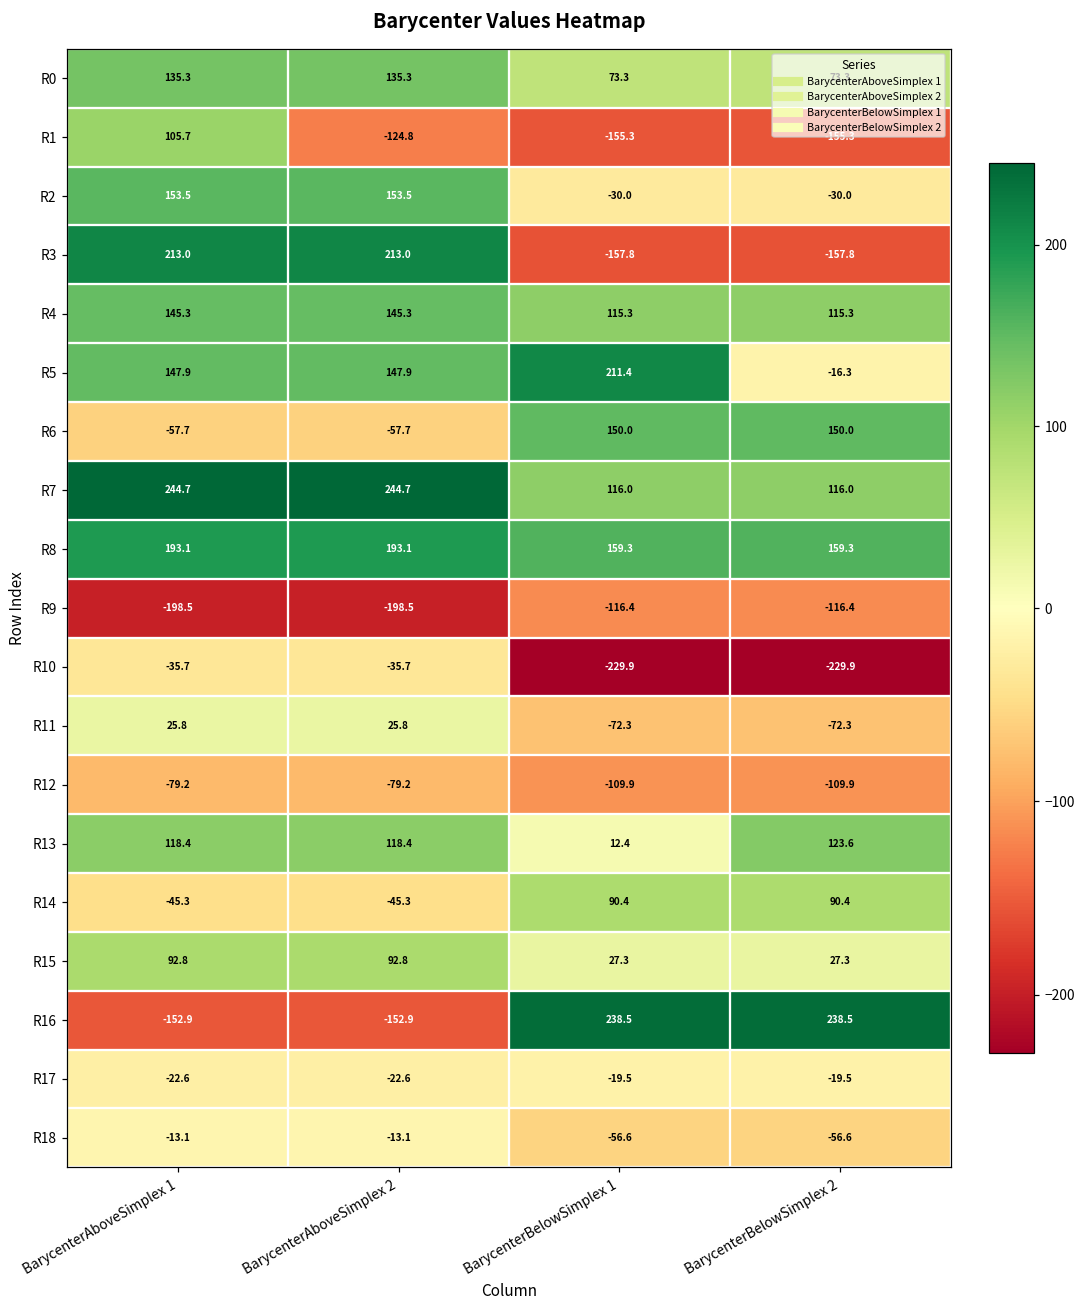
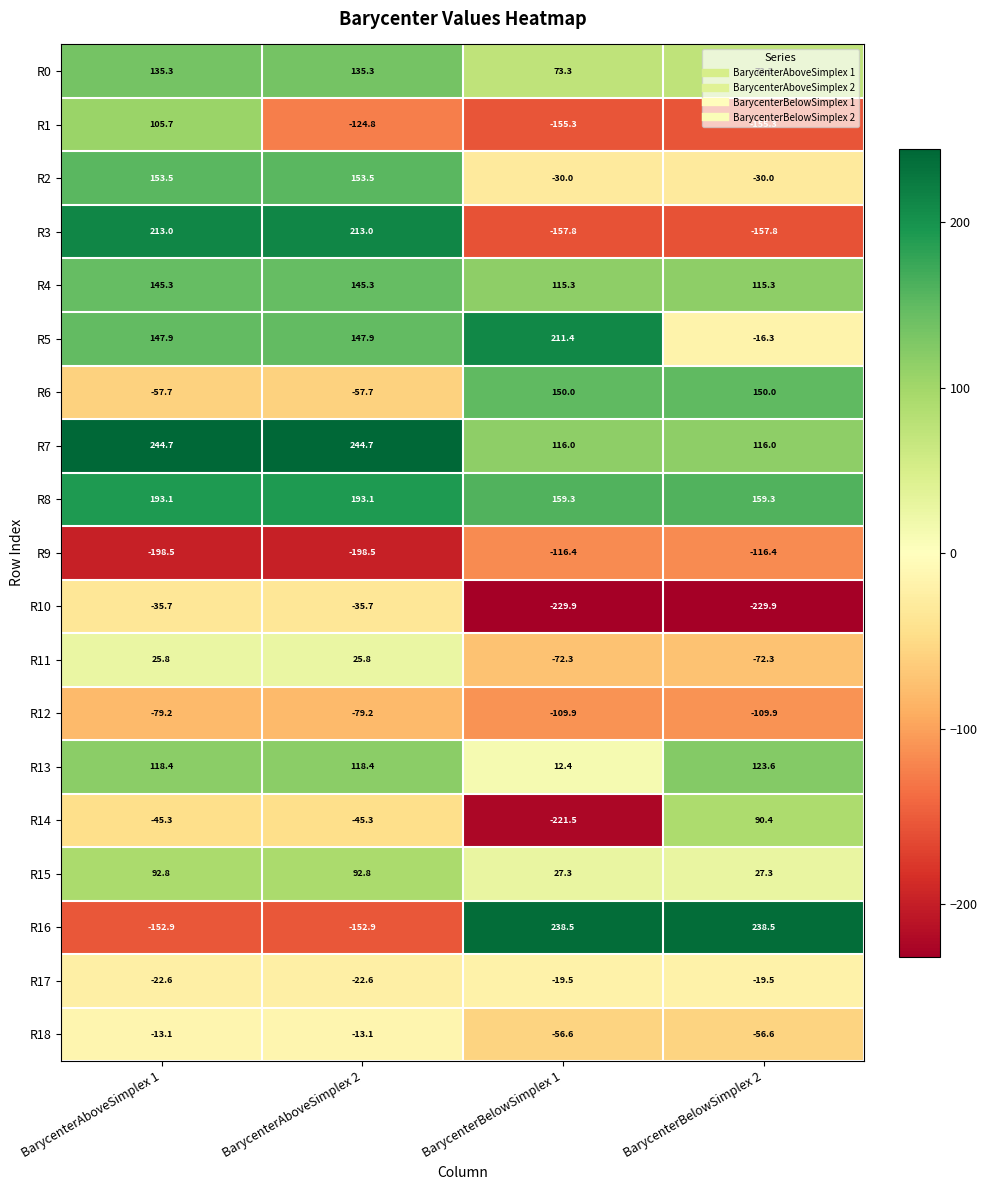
R14, BarycenterBelowSimplex 1: 90.4 -> -221.5
